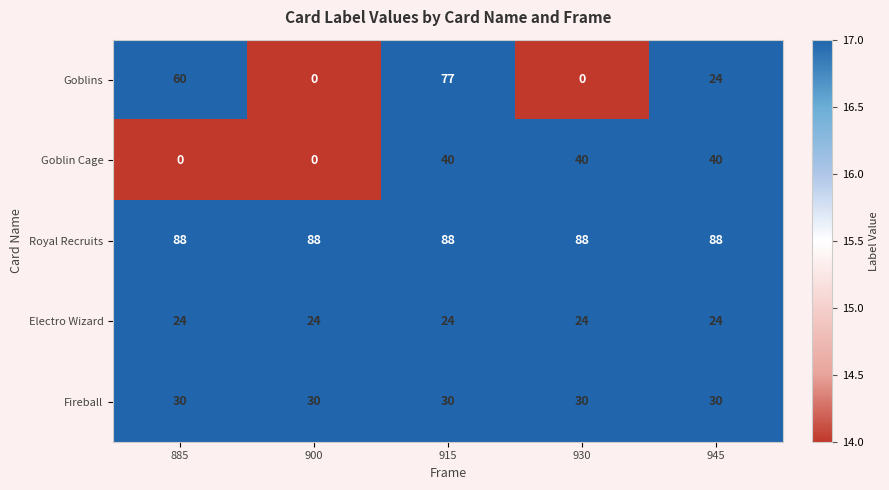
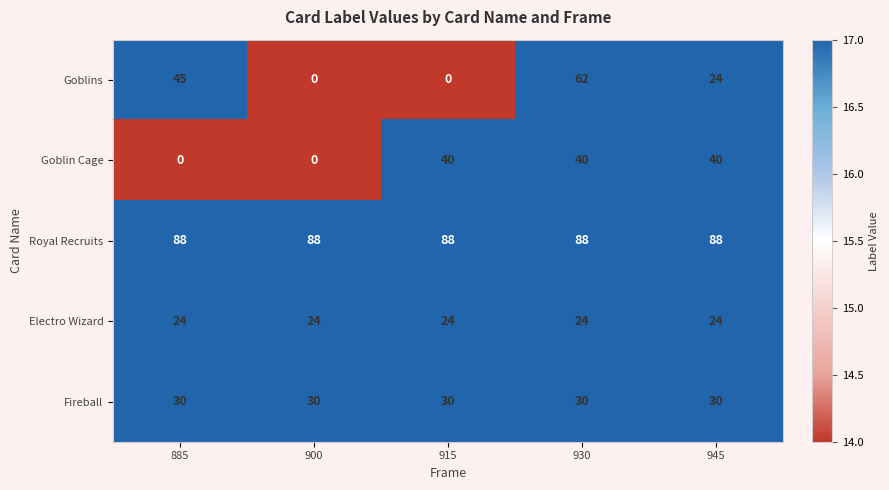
Goblins, 885: 60 -> 45
Goblins, 915: 77 -> 0
Goblins, 930: 0 -> 62
